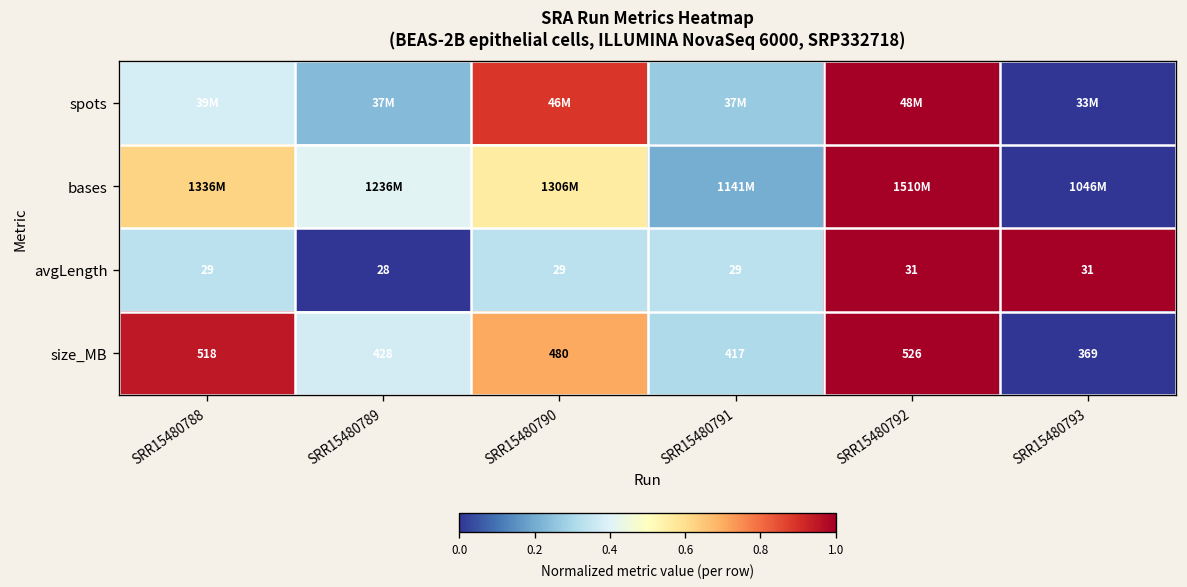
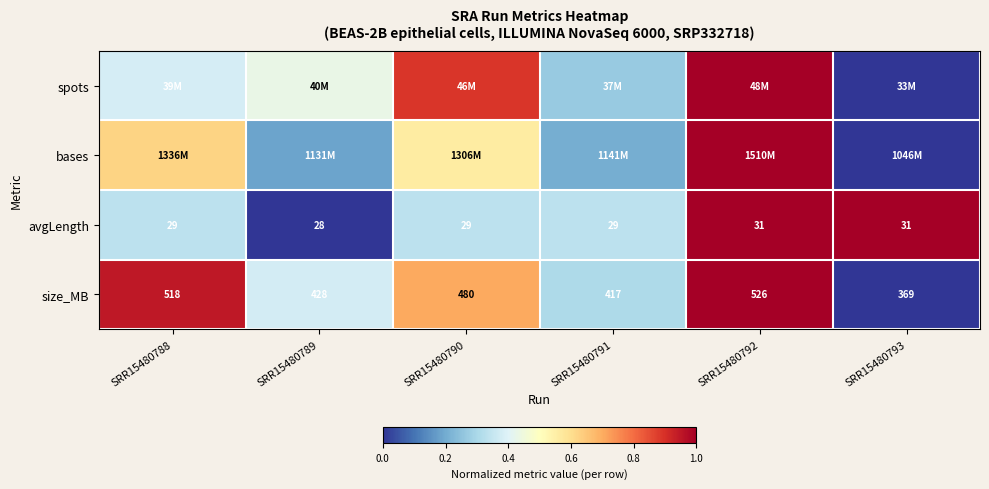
spots, SRR15480789: 37M -> 40M
bases, SRR15480789: 1236M -> 1131M
